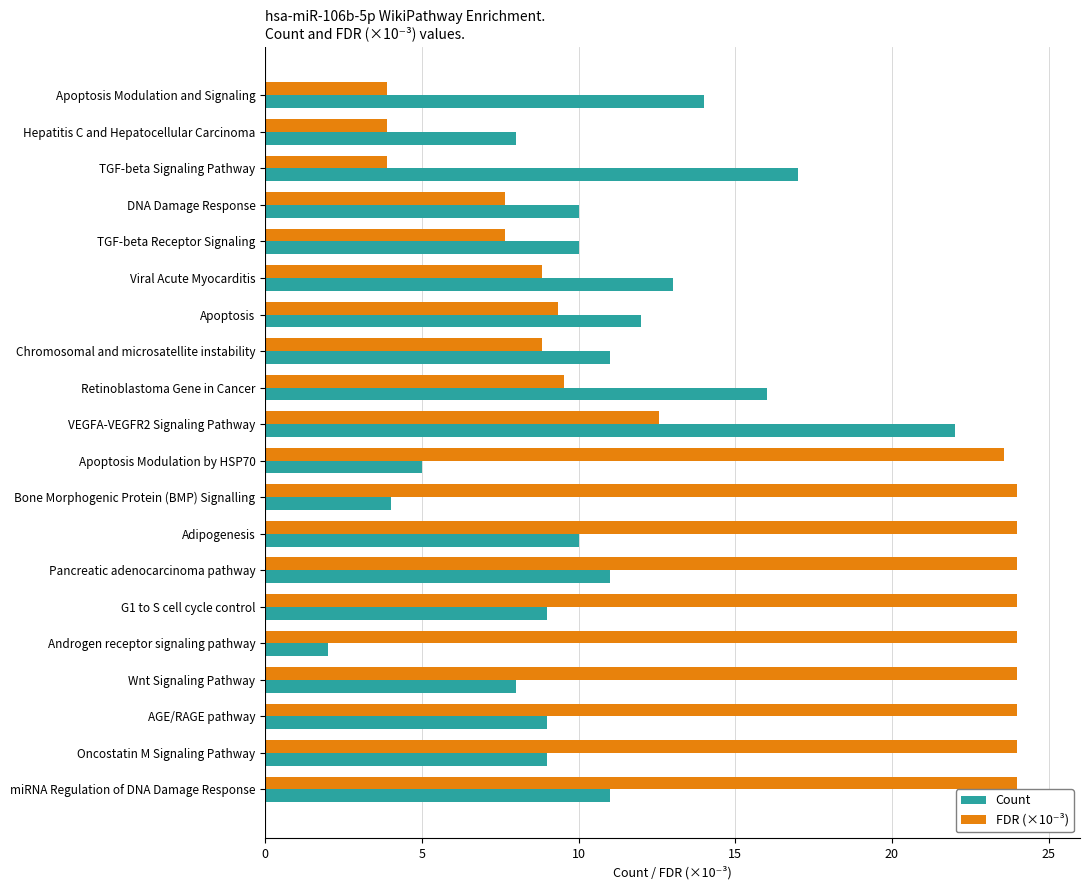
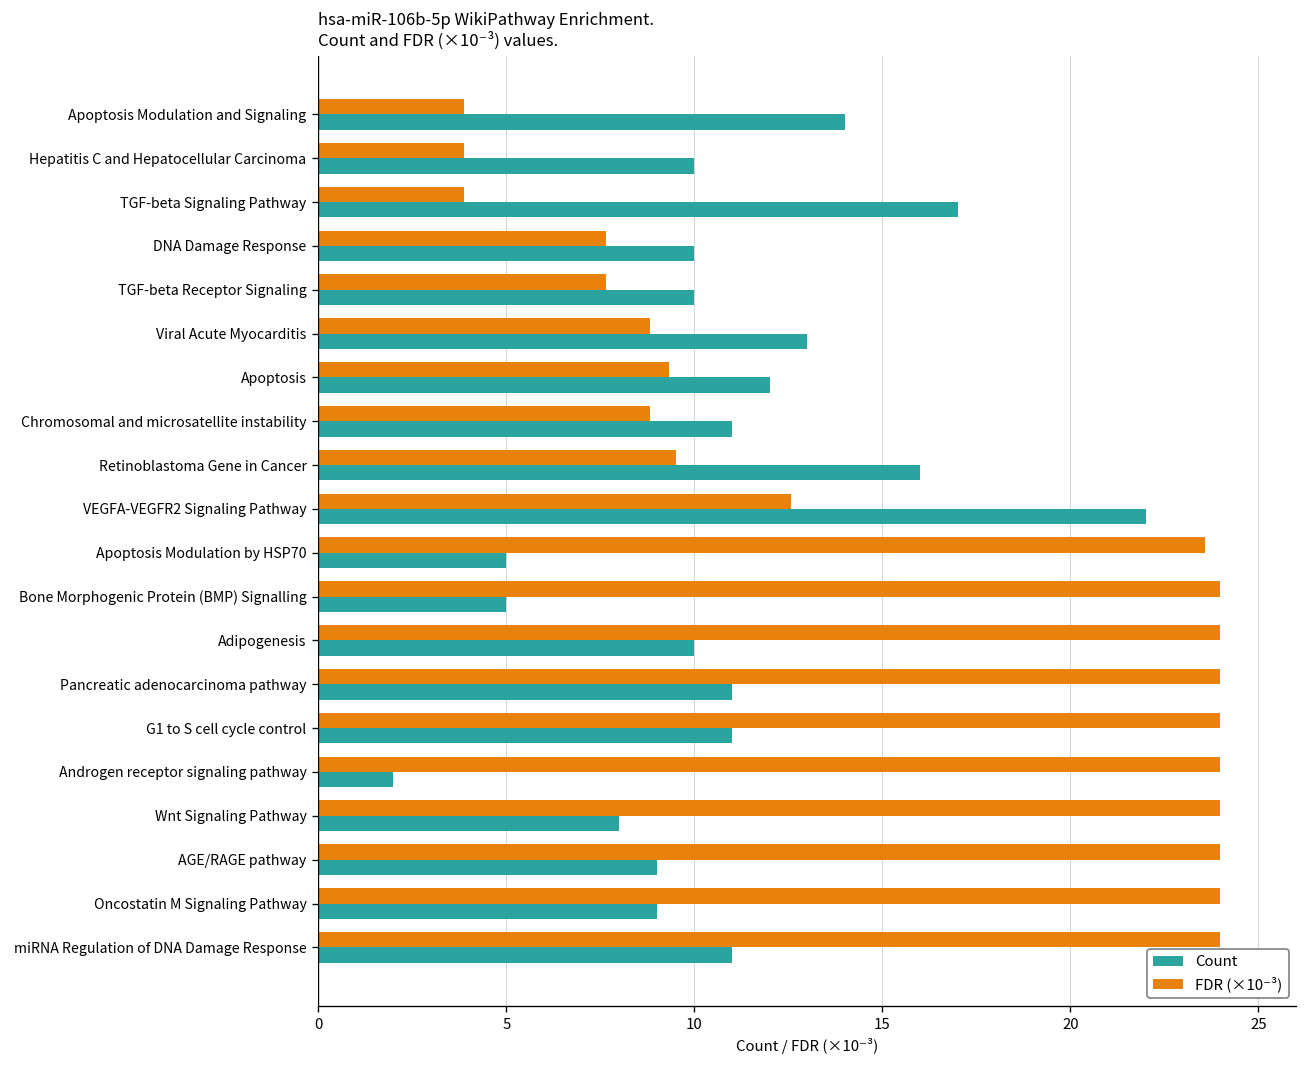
Count, Hepatitis C and Hepatocellular Carcinoma: 8 -> 10
Count, Bone Morphogenic Protein (BMP) Signalling: 4 -> 5
Count, G1 to S cell cycle control: 9 -> 11
